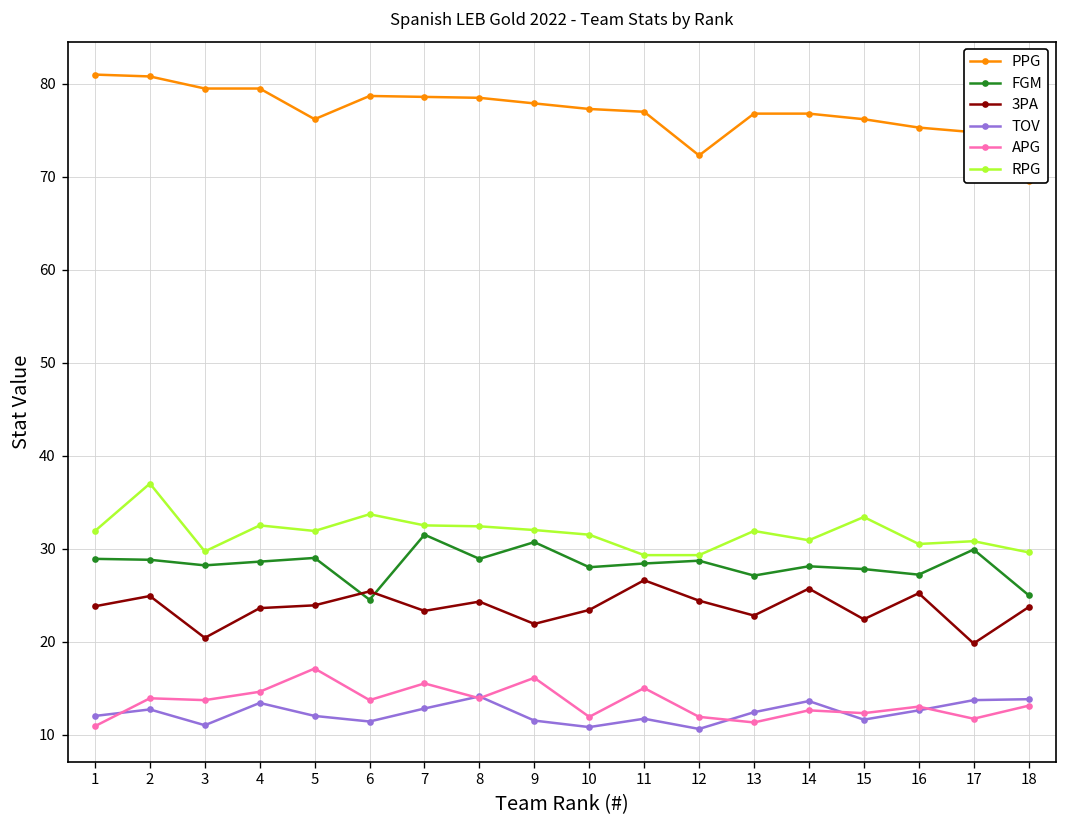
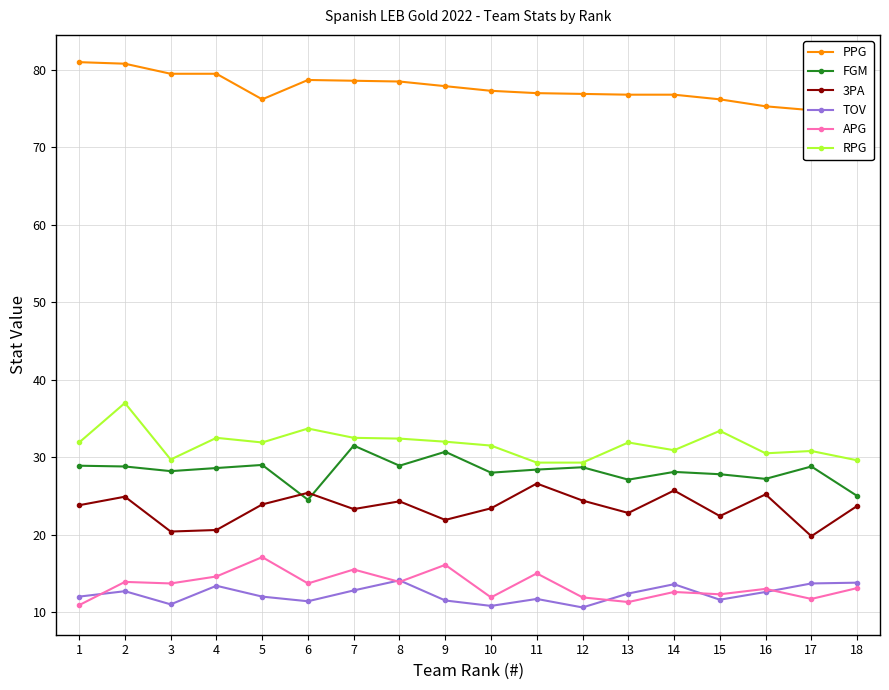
3PA, 4: 24 -> 21
PPG, 12: 72 -> 77
FGM, 17: 30 -> 29
